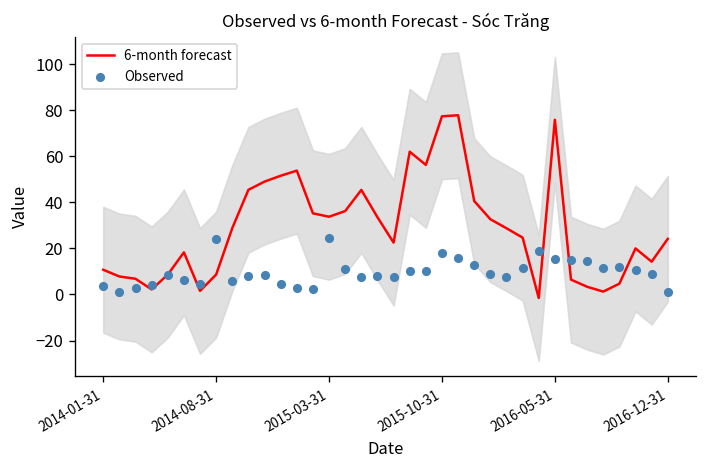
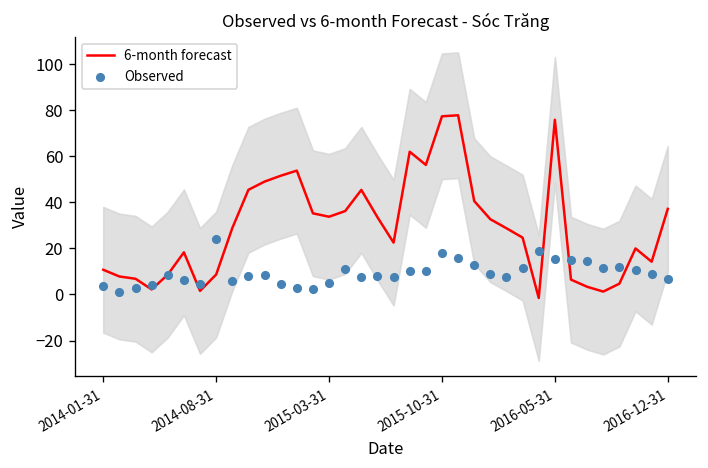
Observed, 2015-03-31: 25 -> 5
6-month forecast, 2016-12-31: 24 -> 37
Observed, 2016-12-31: 1 -> 7
